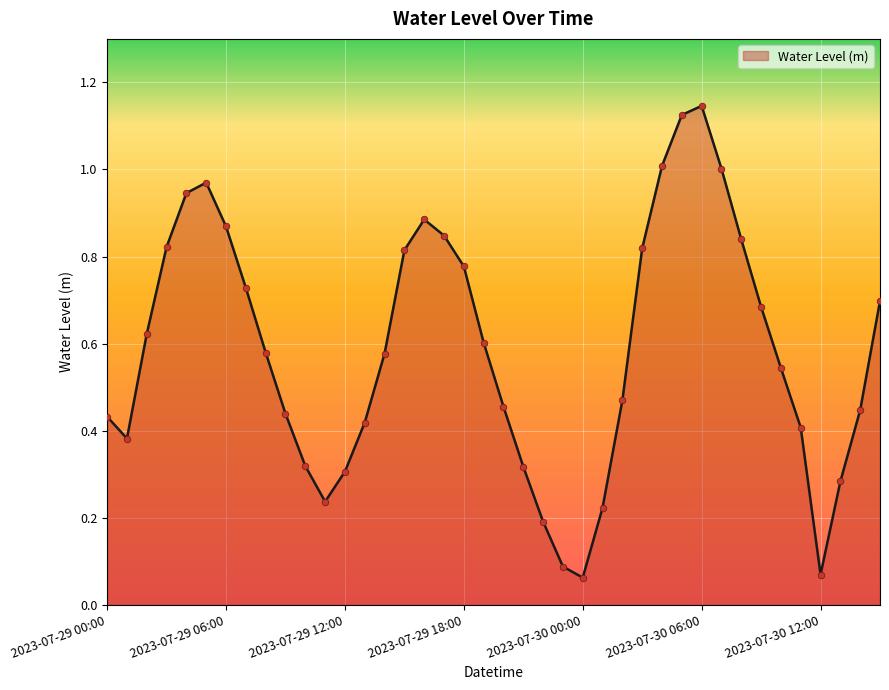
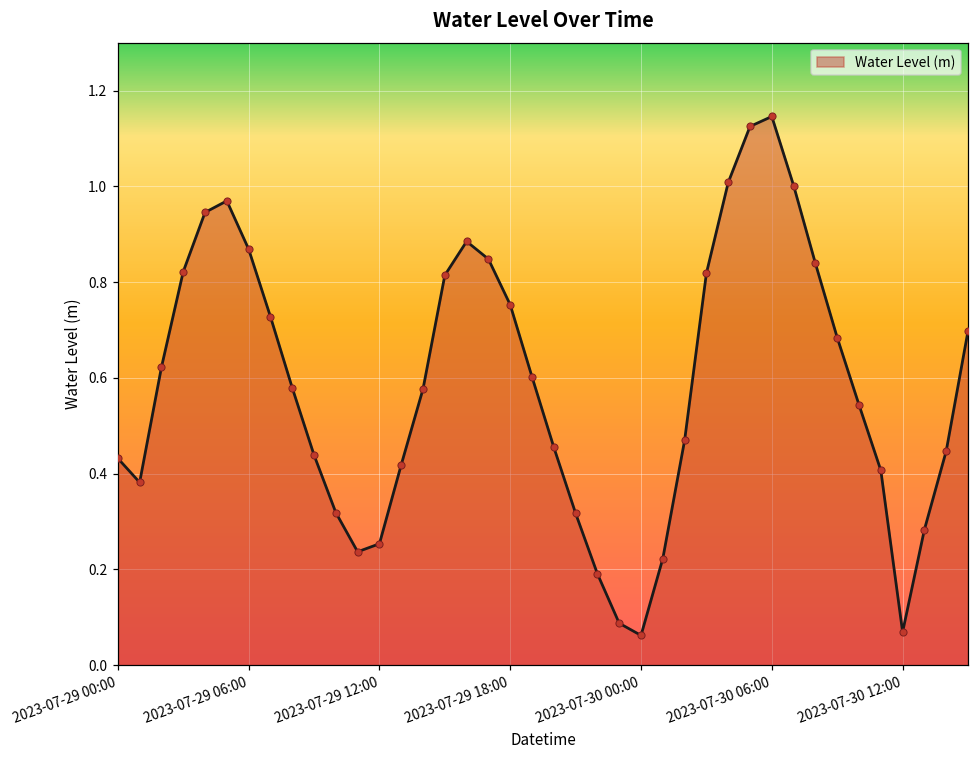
2023-07-29 12:00: 0.31 -> 0.25
2023-07-29 18:00: 0.78 -> 0.75
